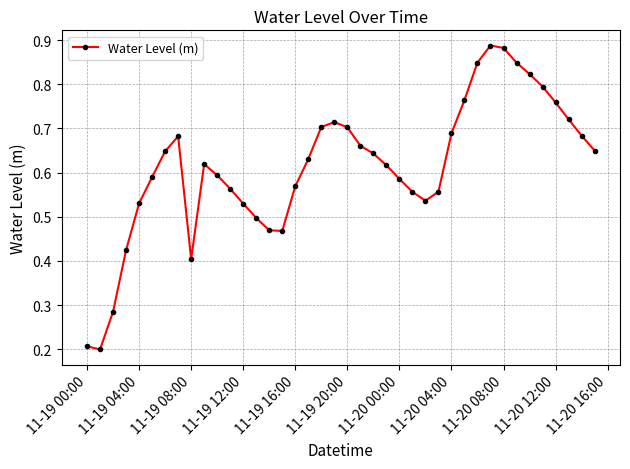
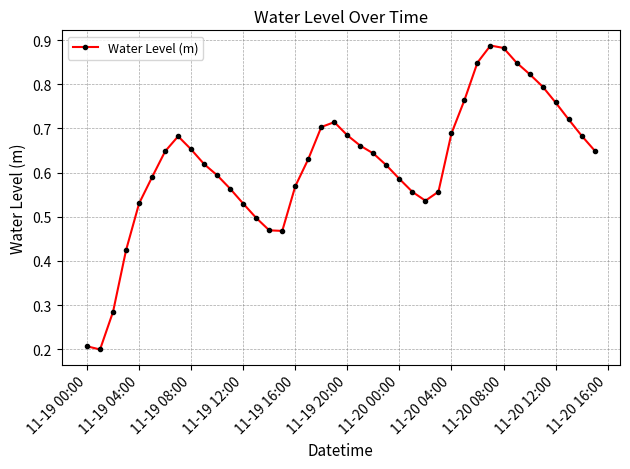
11-19 08:00: 0.40 -> 0.65
11-19 20:00: 0.70 -> 0.68
